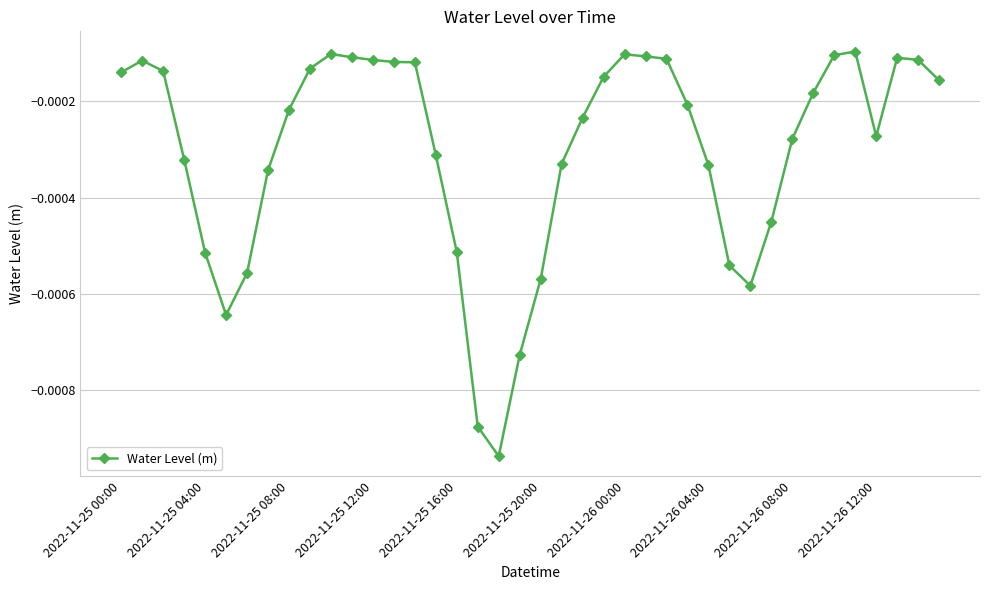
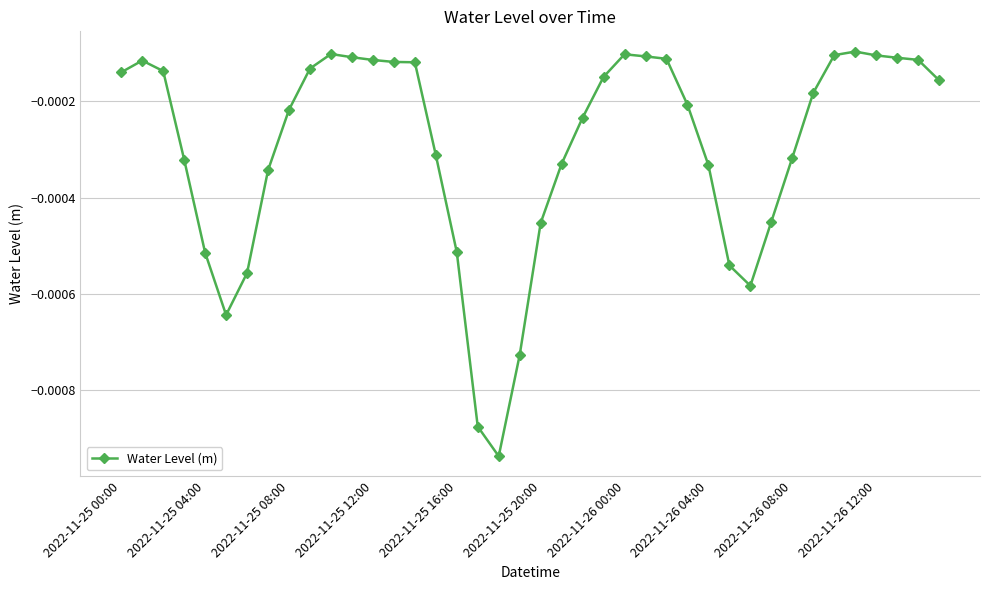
2022-11-25 20:00: -0.00057 -> -0.00045
2022-11-26 08:00: -0.00028 -> -0.00032
2022-11-26 12:00: -0.00027 -> -0.00010
